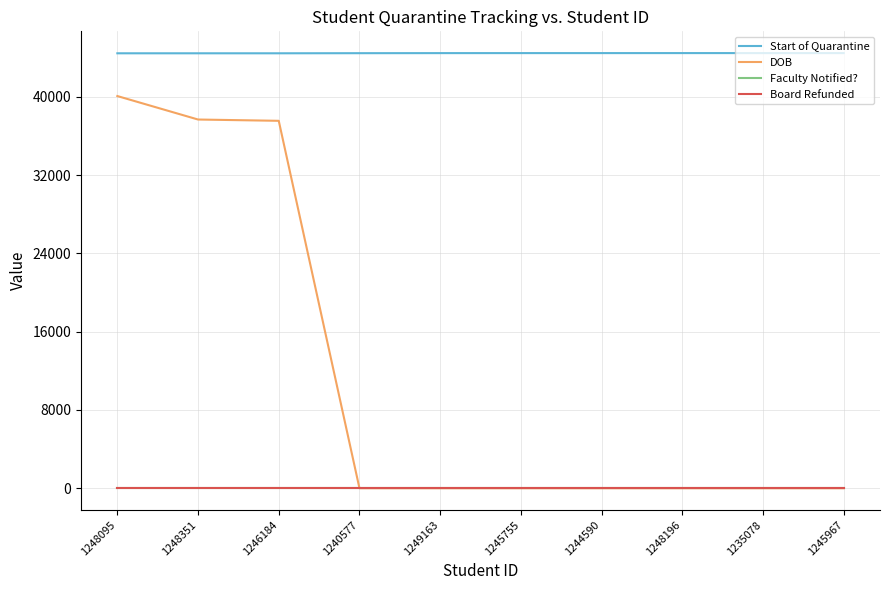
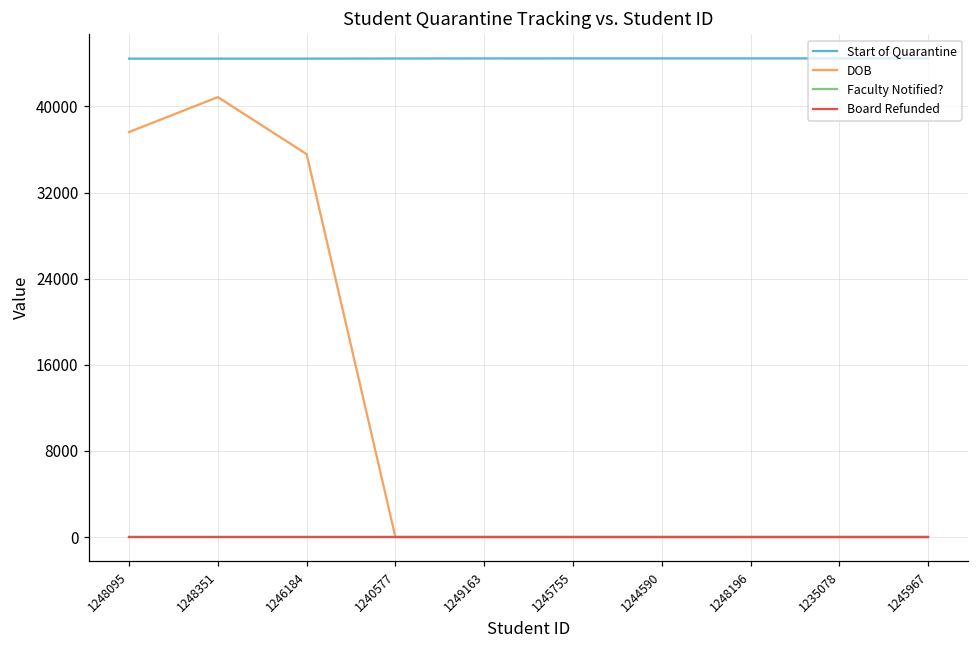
DOB, 1248095: 40000 -> 38000
DOB, 1248351: 38000 -> 41000
DOB, 1246184: 38000 -> 36000
